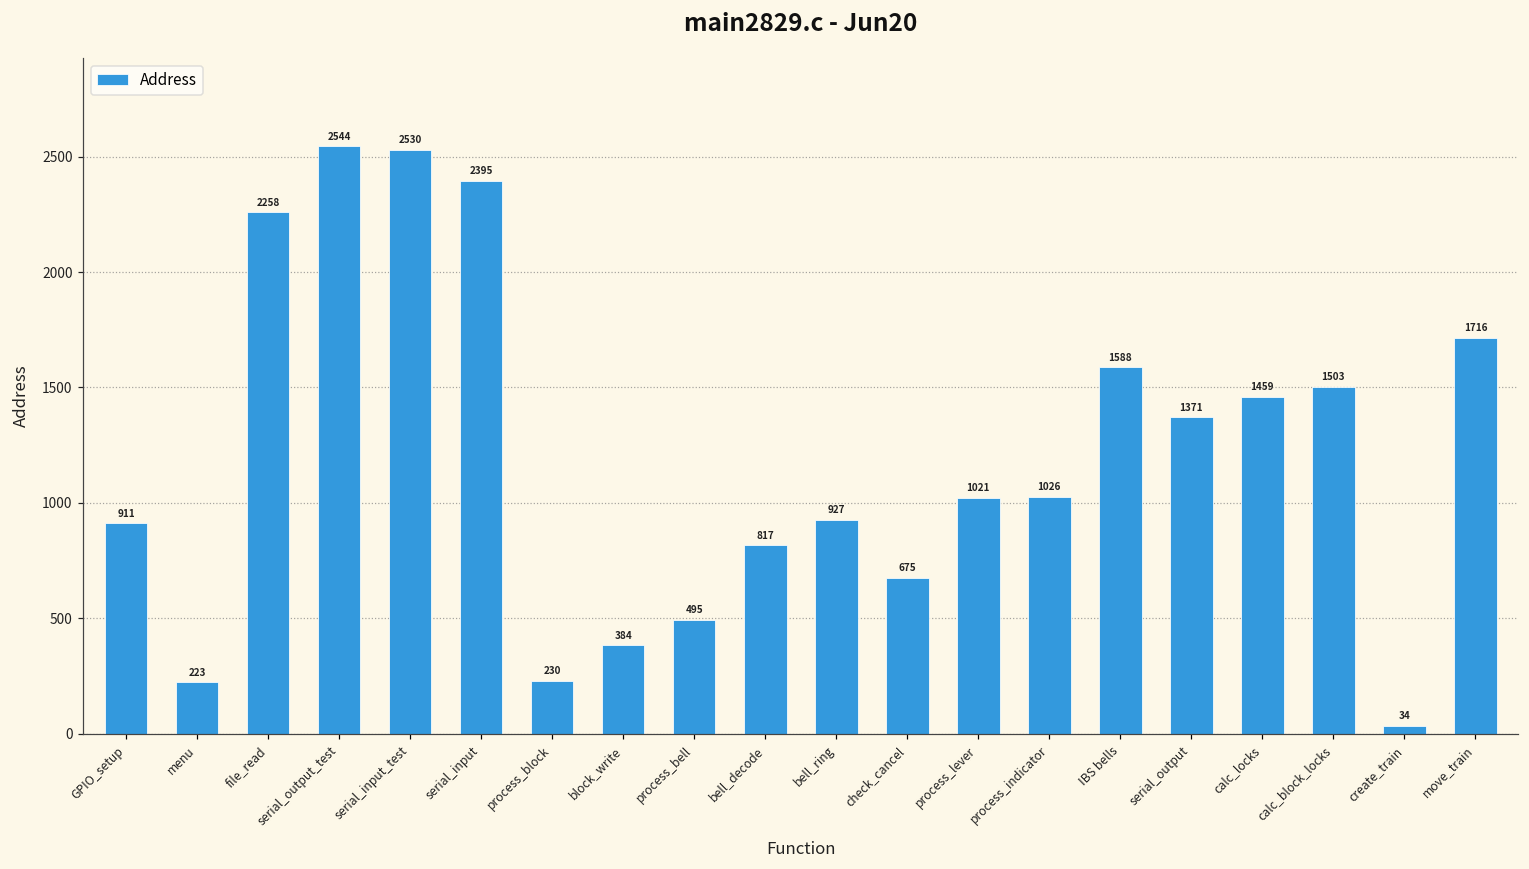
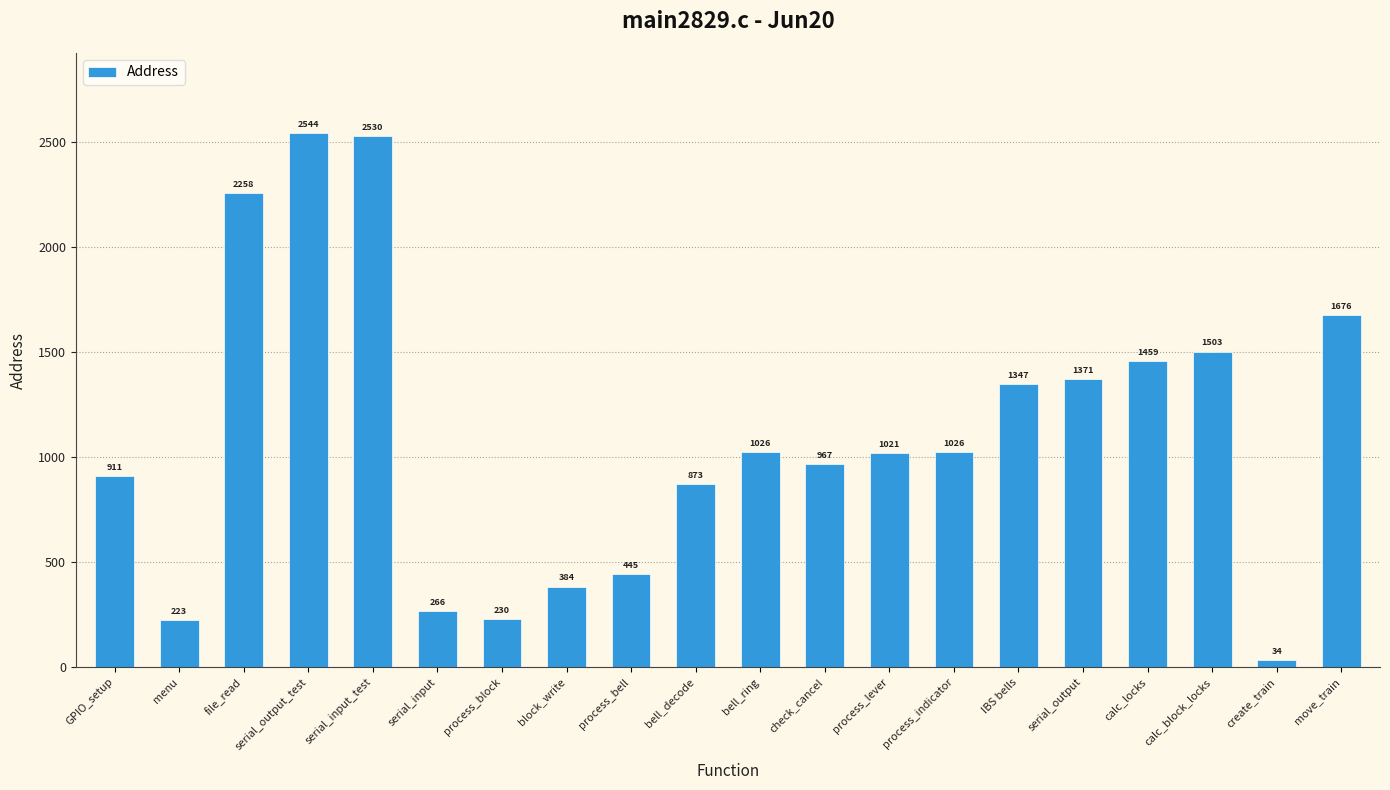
serial_input: 2395 -> 266
process_bell: 495 -> 445
bell_decode: 817 -> 873
bell_ring: 927 -> 1026
check_cancel: 675 -> 967
IBS bells: 1588 -> 1347
move_train: 1716 -> 1676
